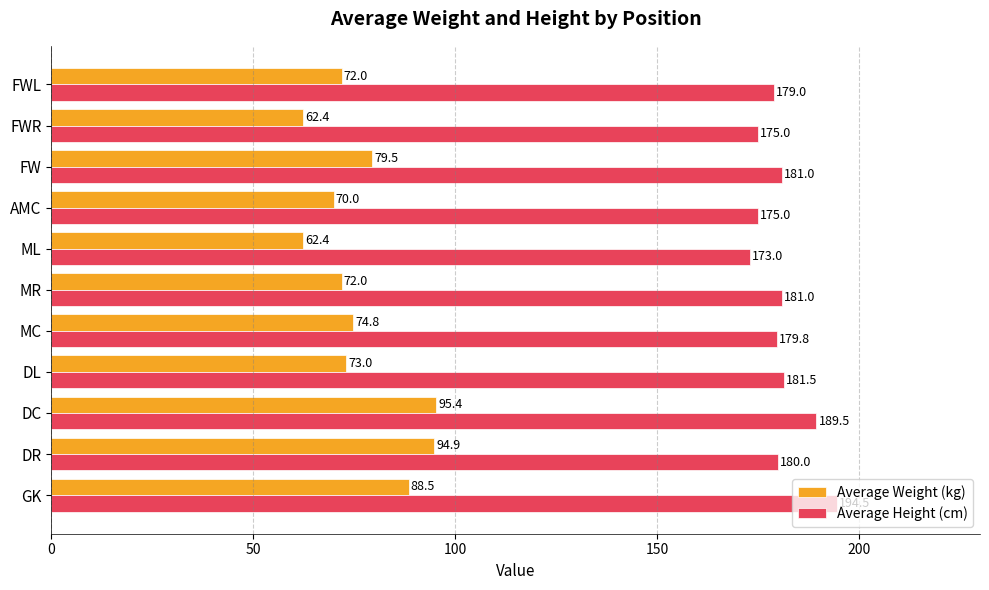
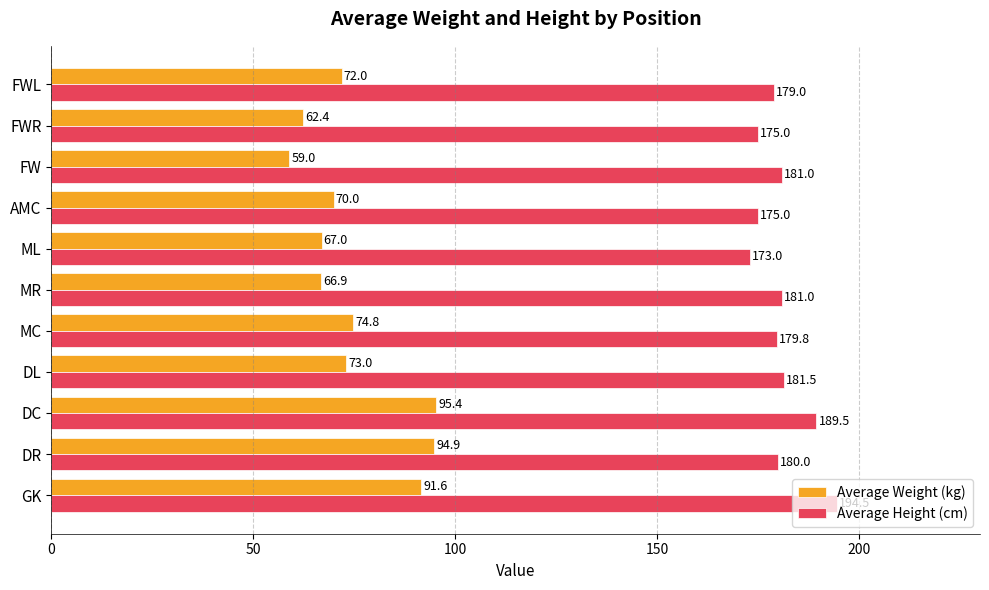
Average Weight (kg), FW: 79.5 -> 59.0
Average Weight (kg), ML: 62.4 -> 67.0
Average Weight (kg), MR: 72.0 -> 66.9
Average Weight (kg), GK: 88.5 -> 91.6
